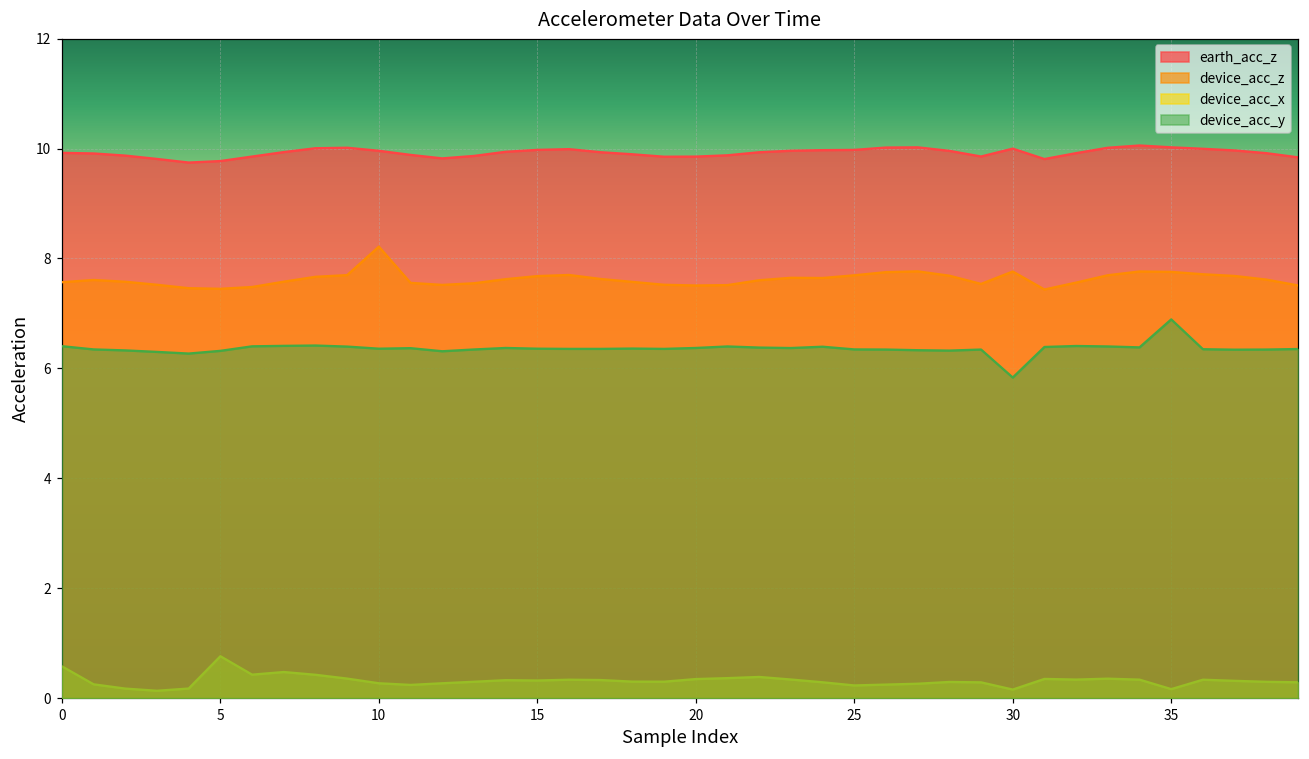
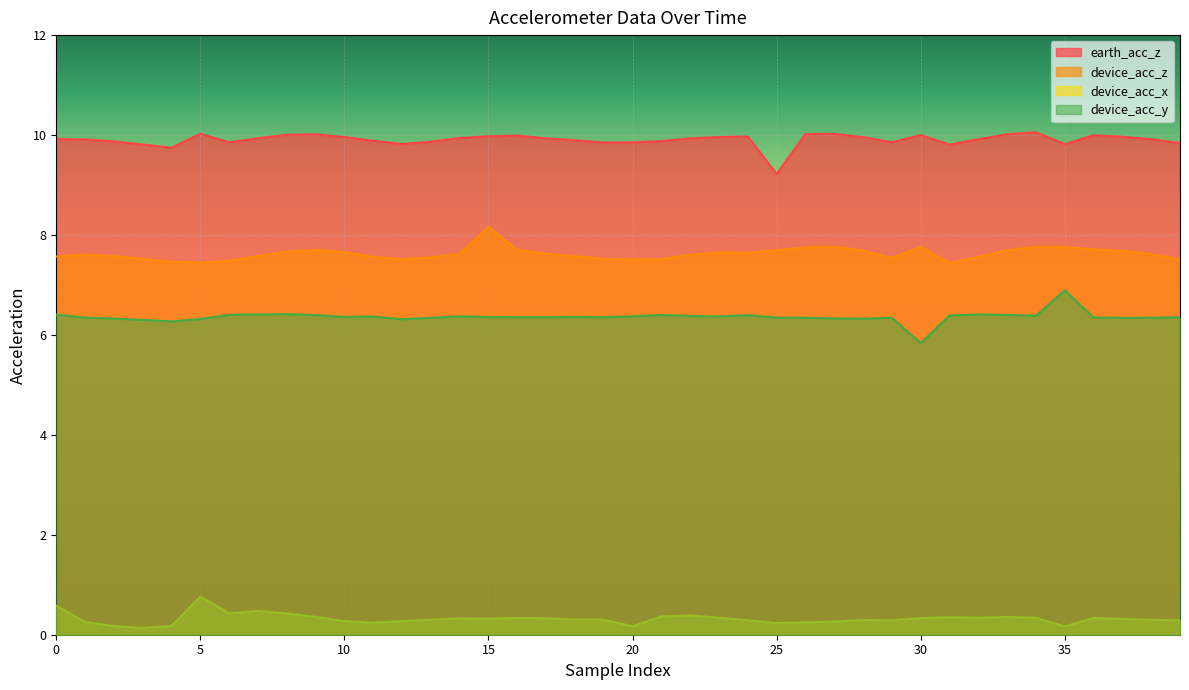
earth_acc_z, 5: 9.8 -> 10.0
device_acc_z, 10: 8.2 -> 7.7
device_acc_z, 15: 7.7 -> 8.2
device_acc_x, 20: 0.3 -> 0.2
earth_acc_z, 25: 10.0 -> 9.2
device_acc_x, 30: 0.2 -> 0.3
earth_acc_z, 35: 10.0 -> 9.8
